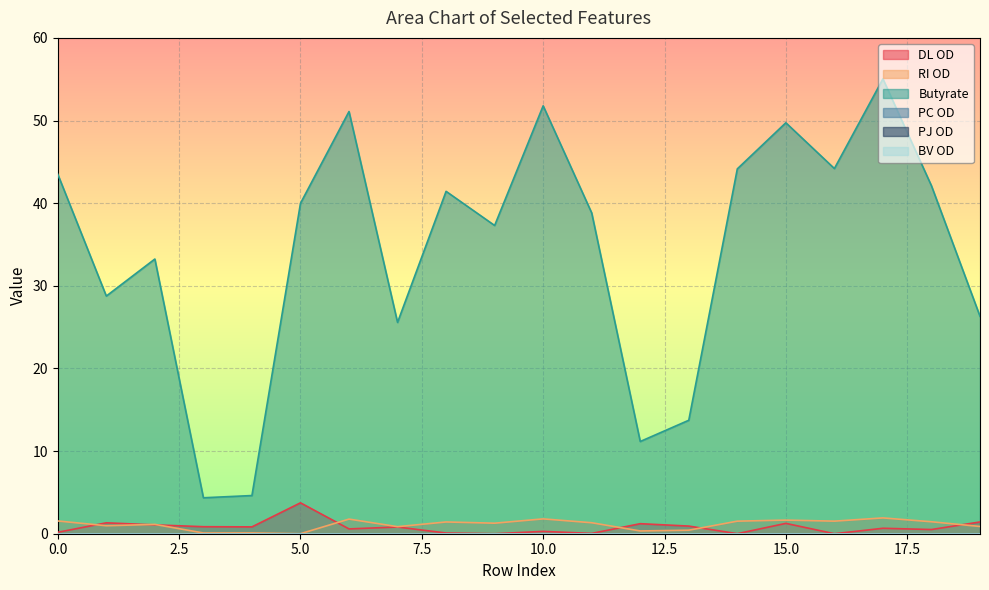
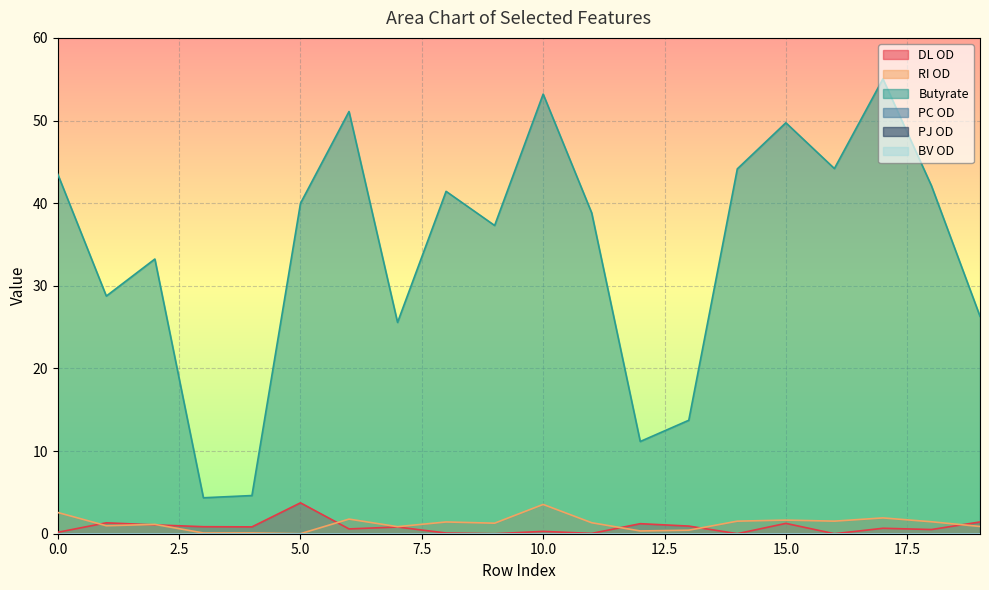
RI OD, 0.0: 2 -> 3
RI OD, 10.0: 2 -> 4
Butyrate, 10.0: 52 -> 53
